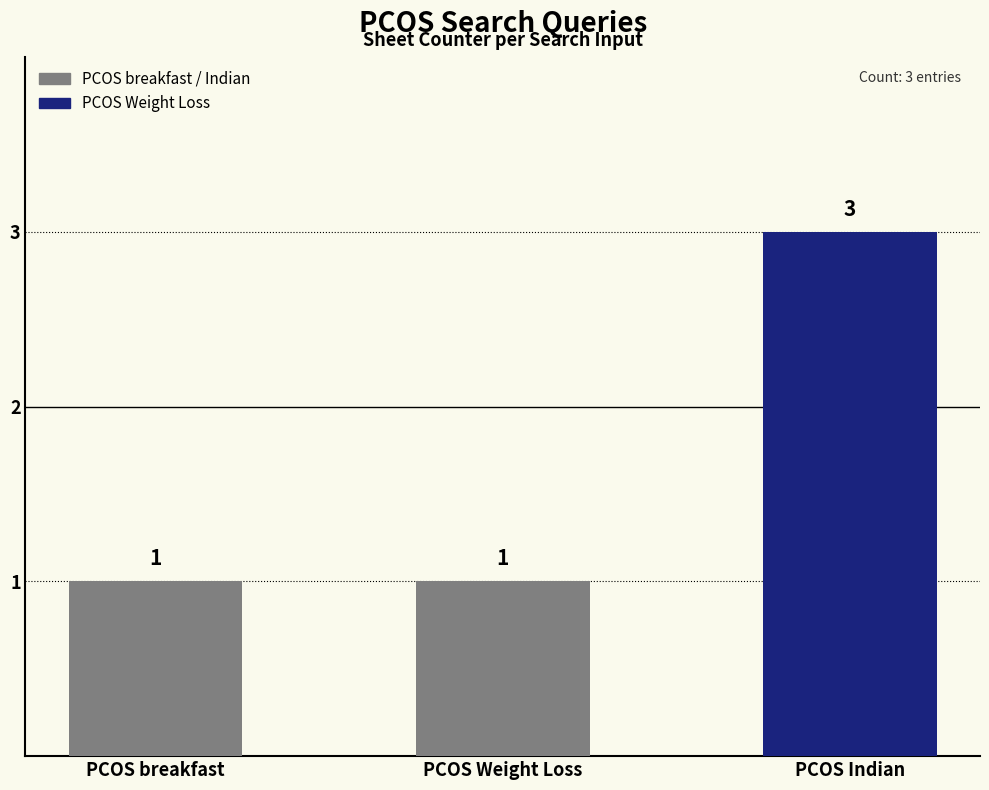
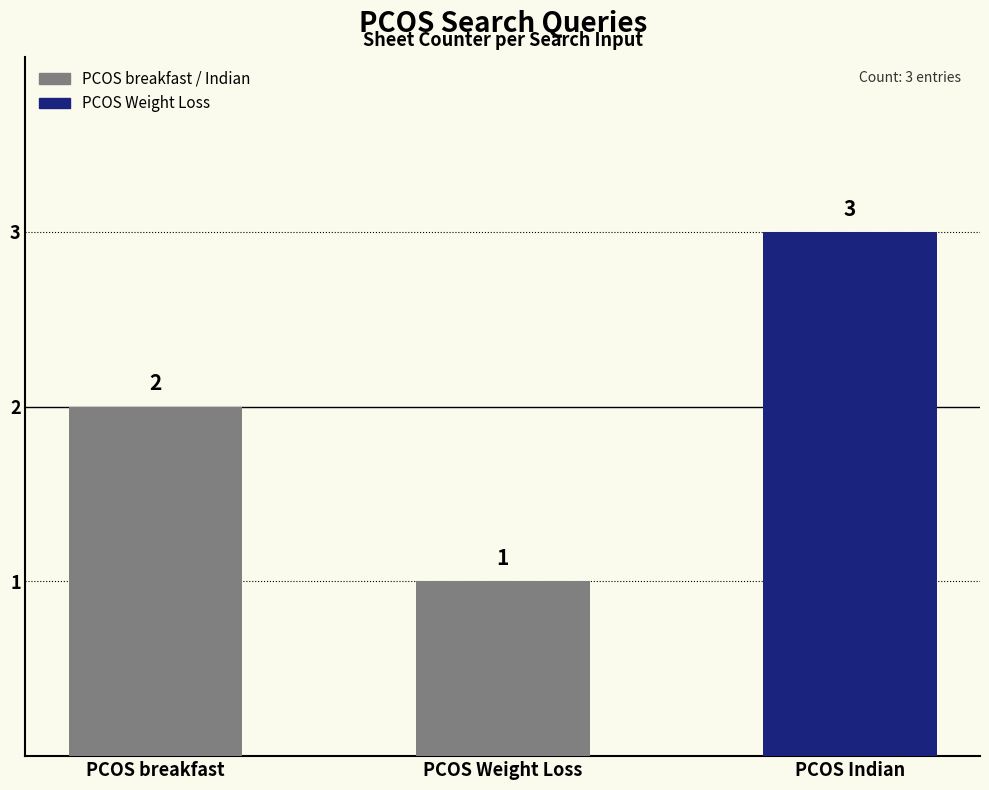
PCOS breakfast: 1 -> 2
